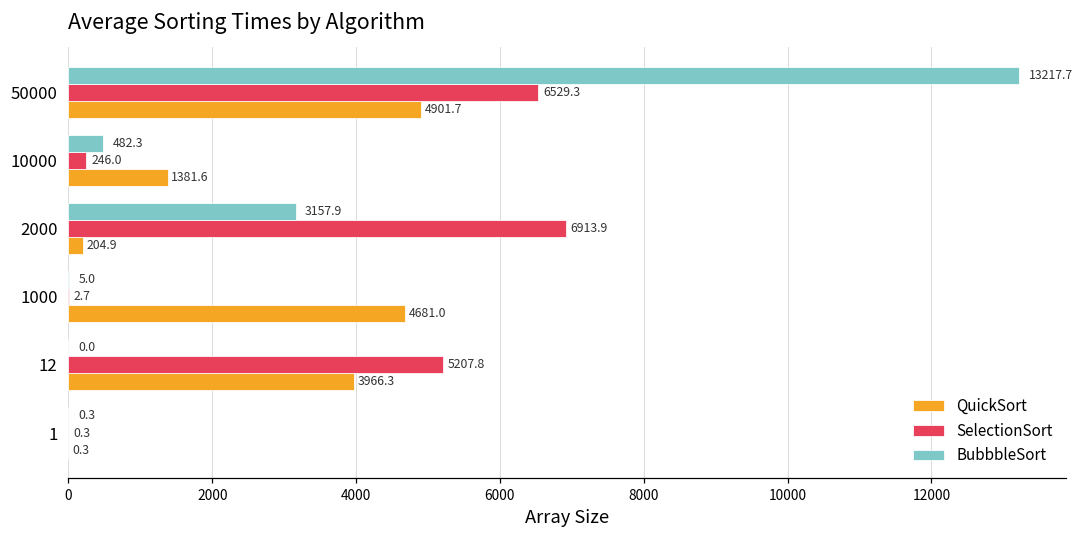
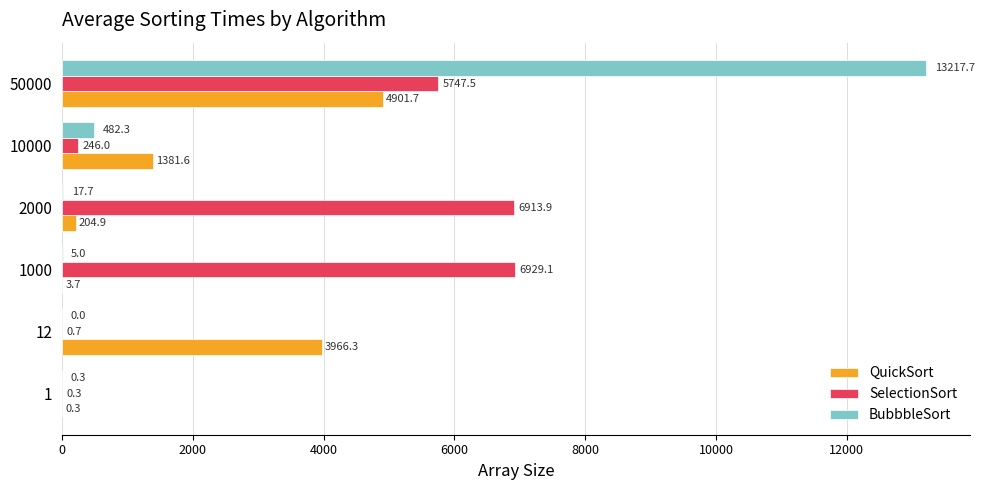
SelectionSort, 50000: 6529.3 -> 5747.5
BubbbleSort, 2000: 3157.9 -> 17.7
SelectionSort, 1000: 2.7 -> 6929.1
QuickSort, 1000: 4681.0 -> 3.7
SelectionSort, 12: 5207.8 -> 0.7
